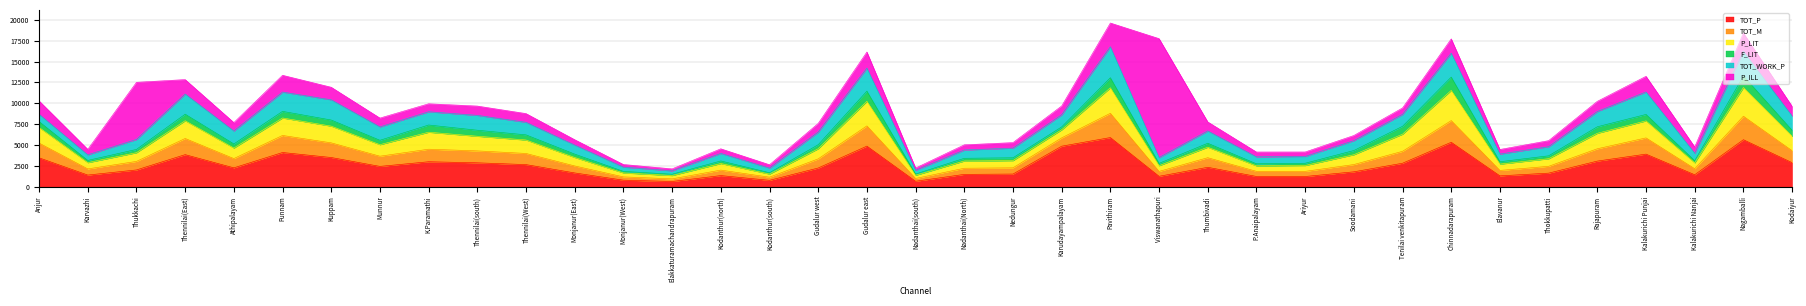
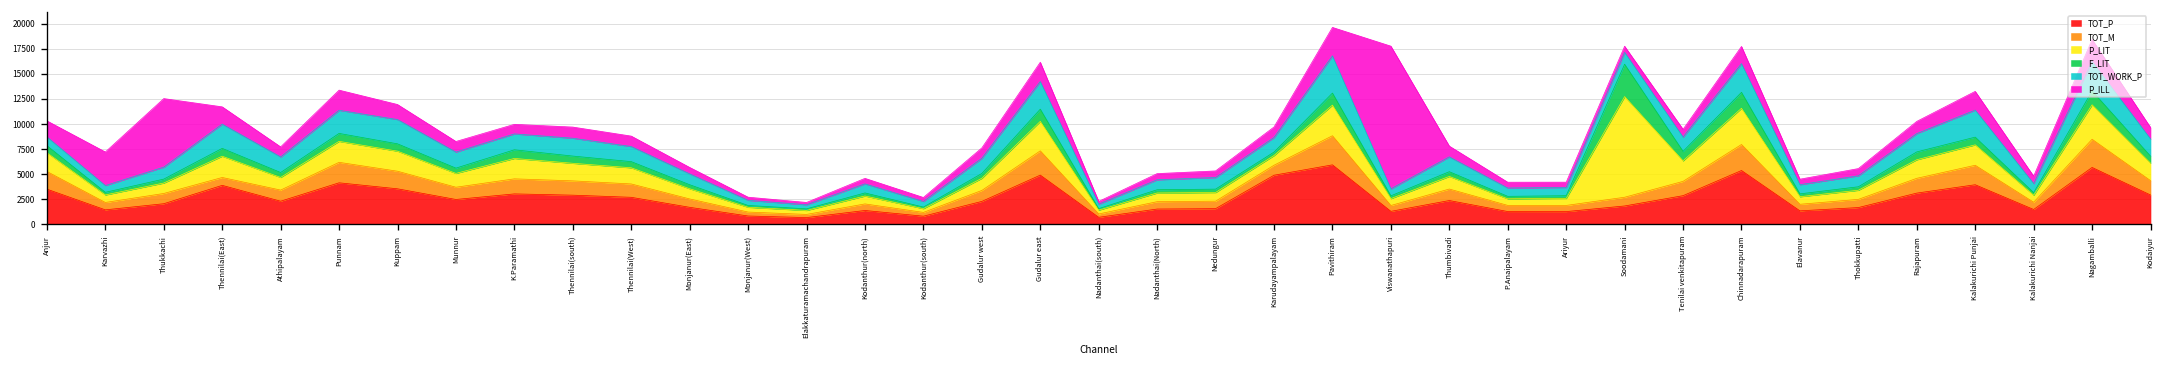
P_ILL, Karvazhi: 1000 -> 3000
TOT_M, Thennilai(East): 2000 -> 1000
P_LIT, Soodamani: 1000 -> 10000
F_LIT, Soodamani: 1000 -> 3000
